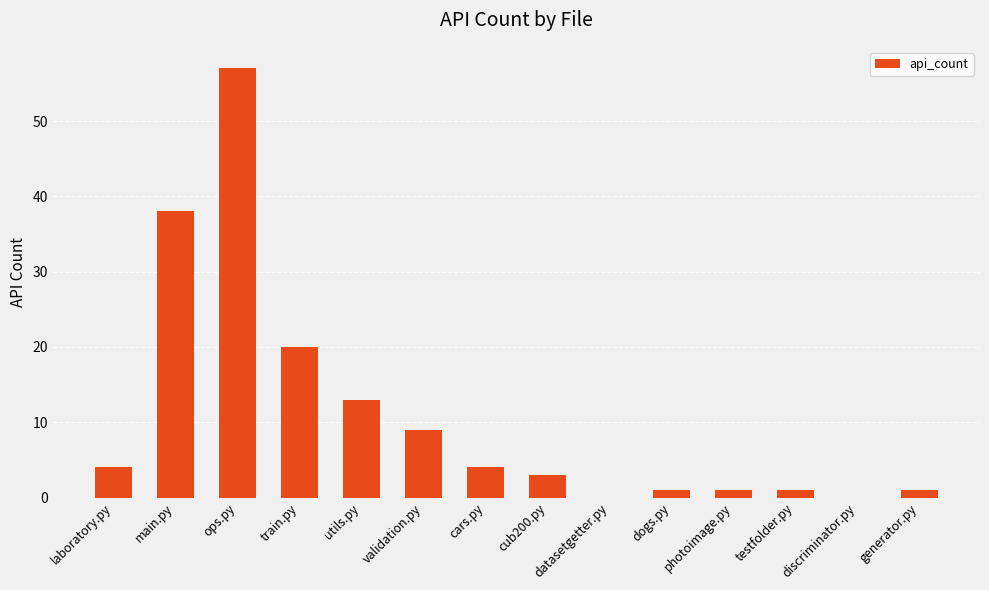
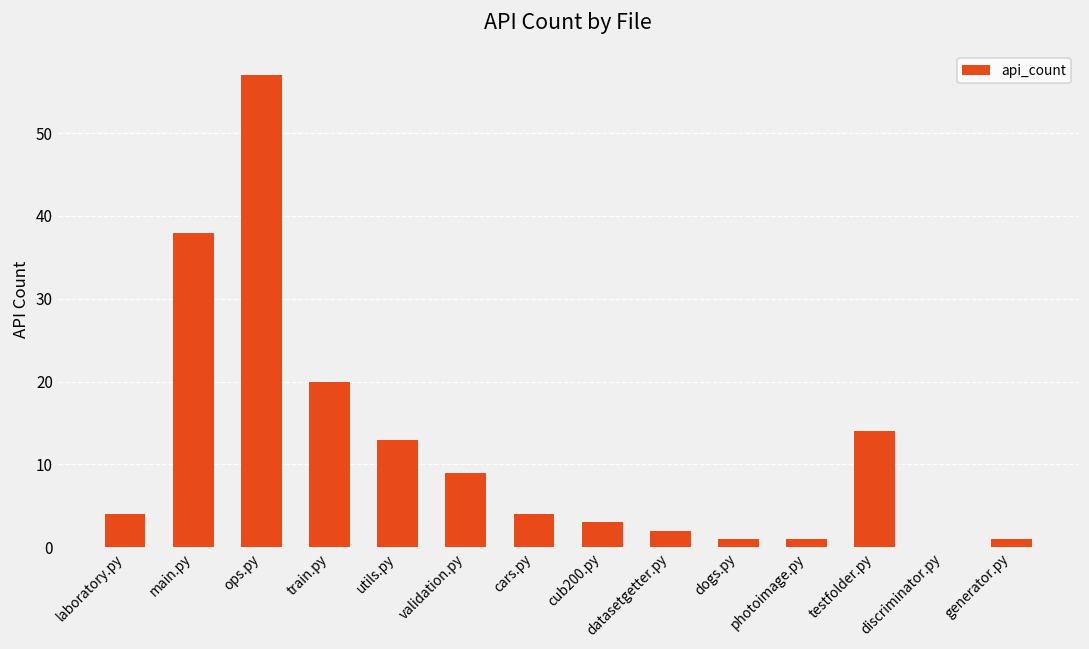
datasetgetter.py: 0 -> 2
testfolder.py: 1 -> 14
